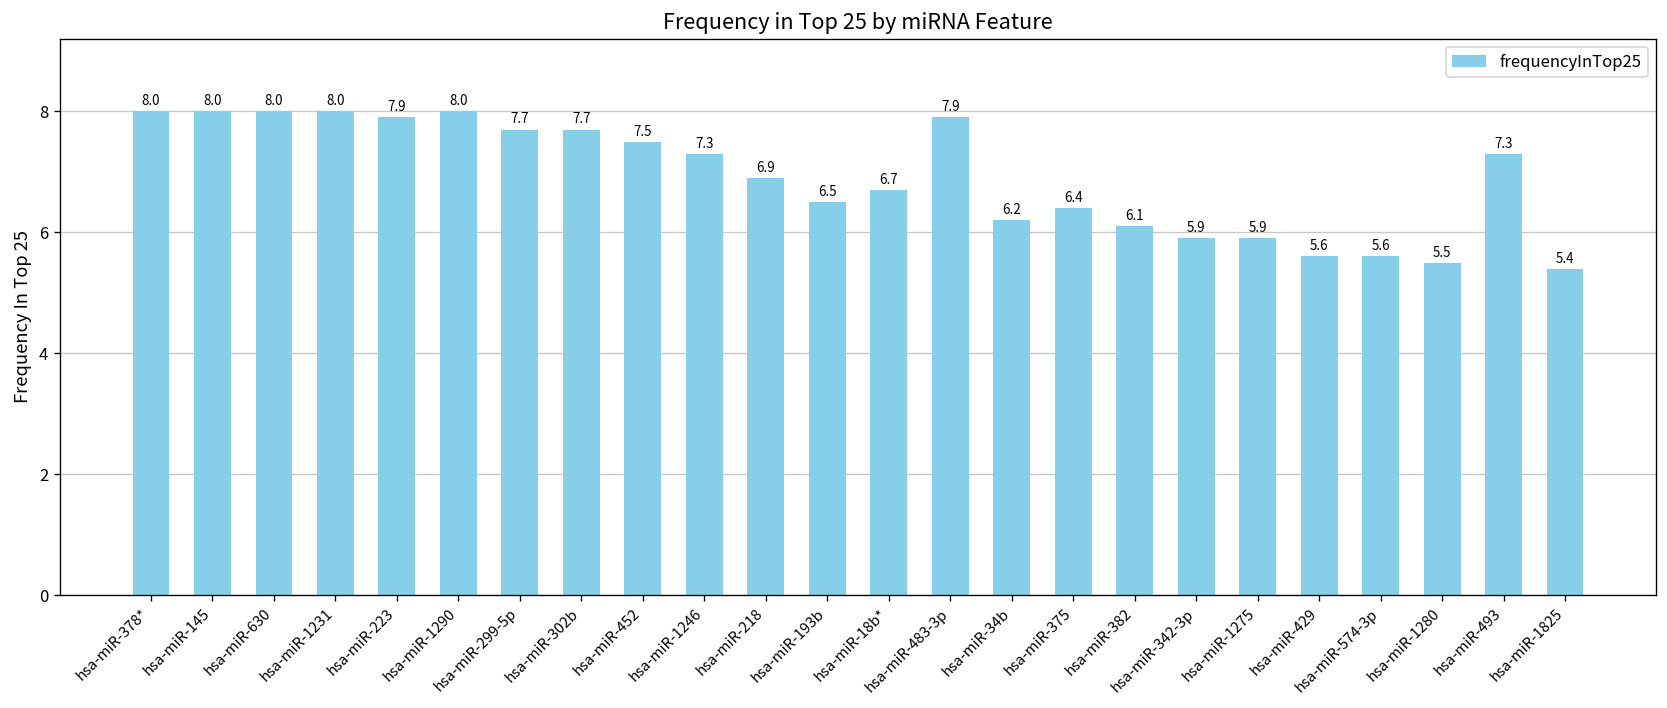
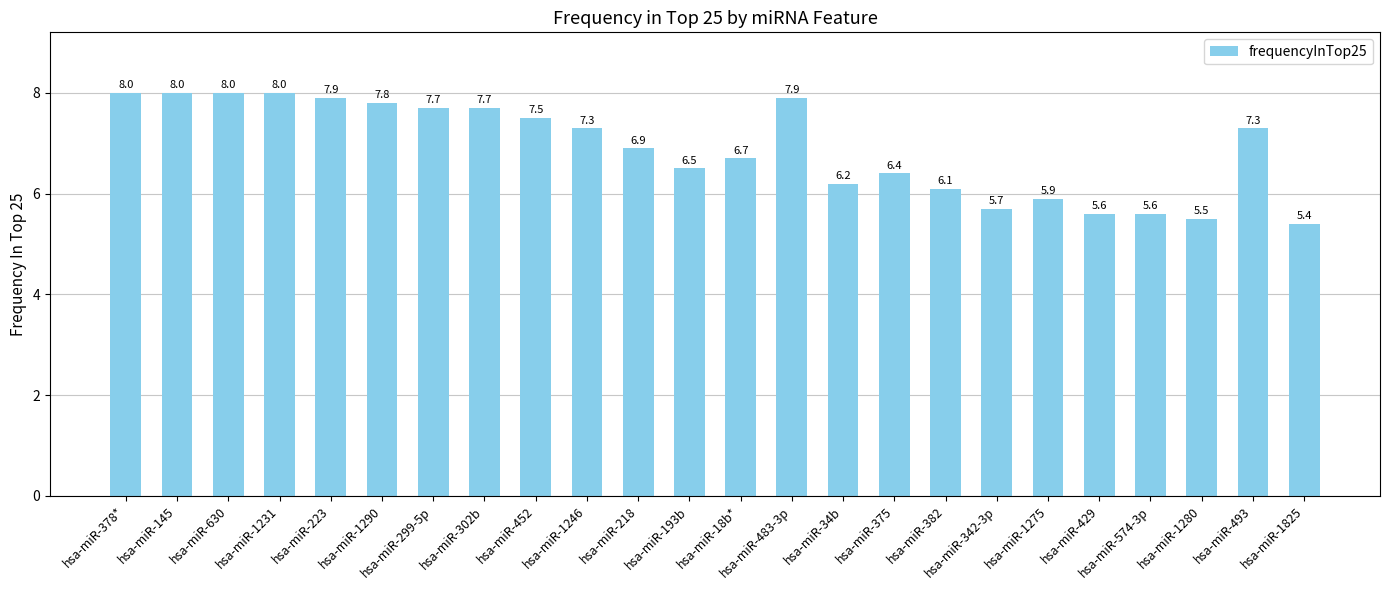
hsa-miR-1290: 8.0 -> 7.8
hsa-miR-342-3p: 5.9 -> 5.7
